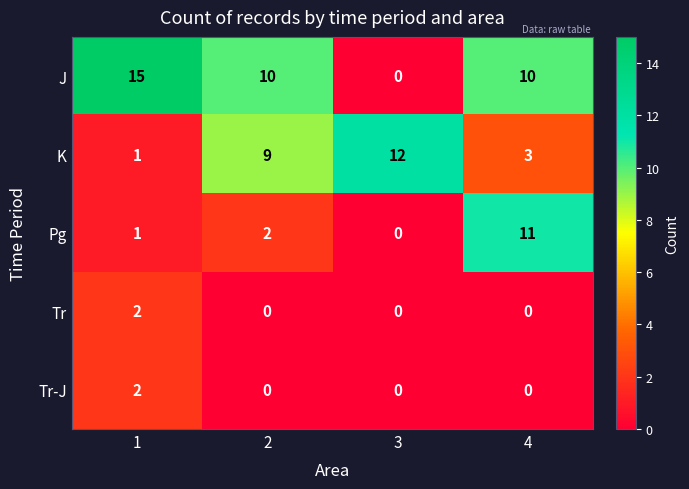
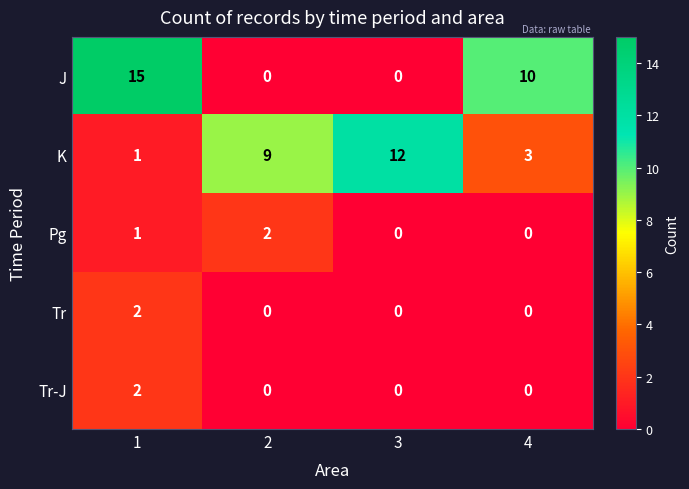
J, 2: 10 -> 0
Pg, 4: 11 -> 0
